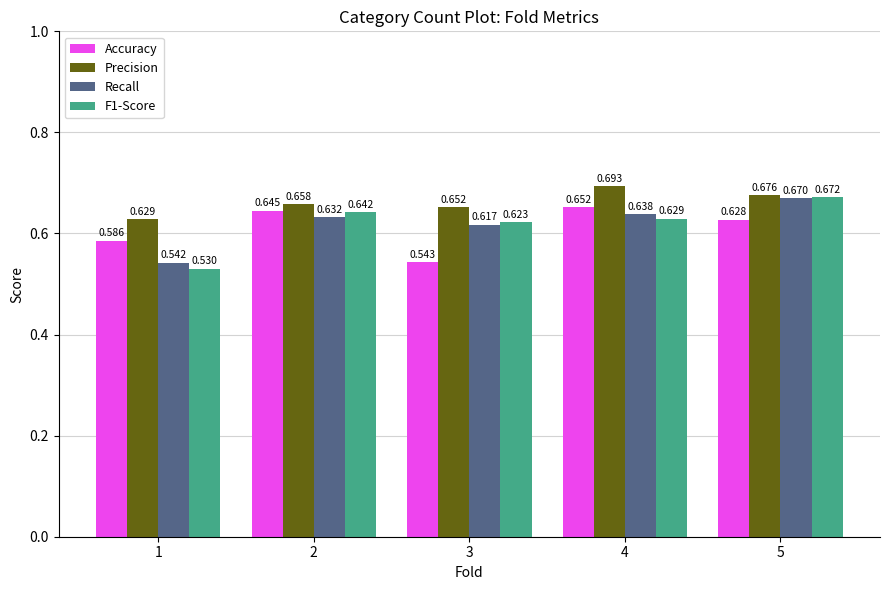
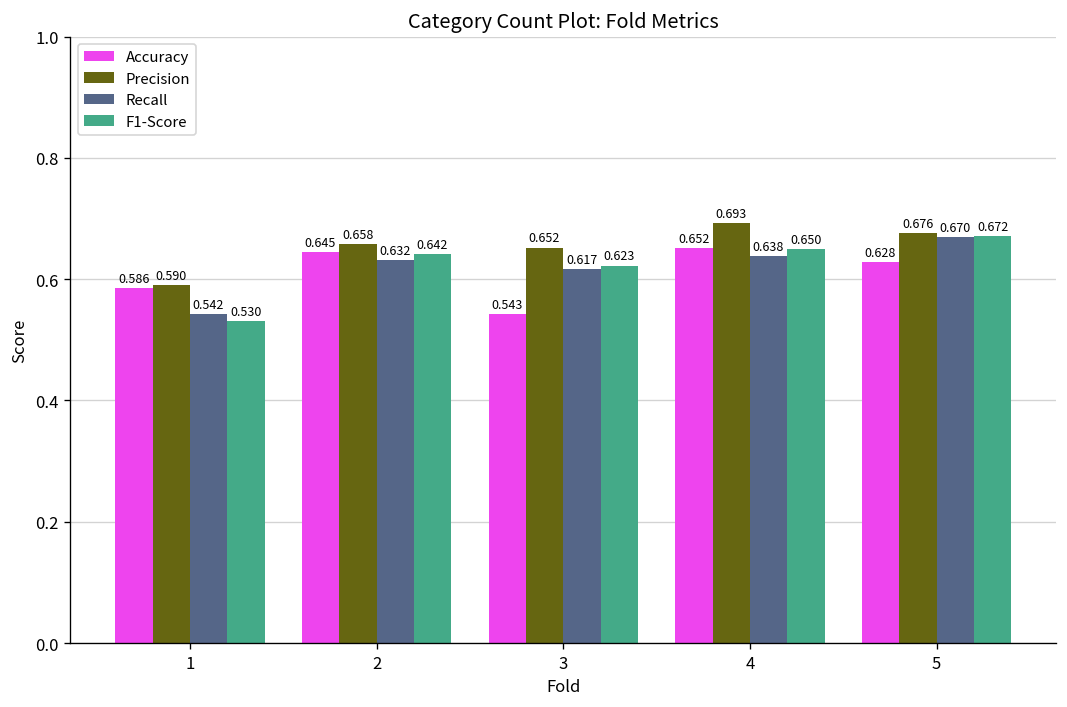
Precision, 1: 0.629 -> 0.590
F1-Score, 4: 0.629 -> 0.650
